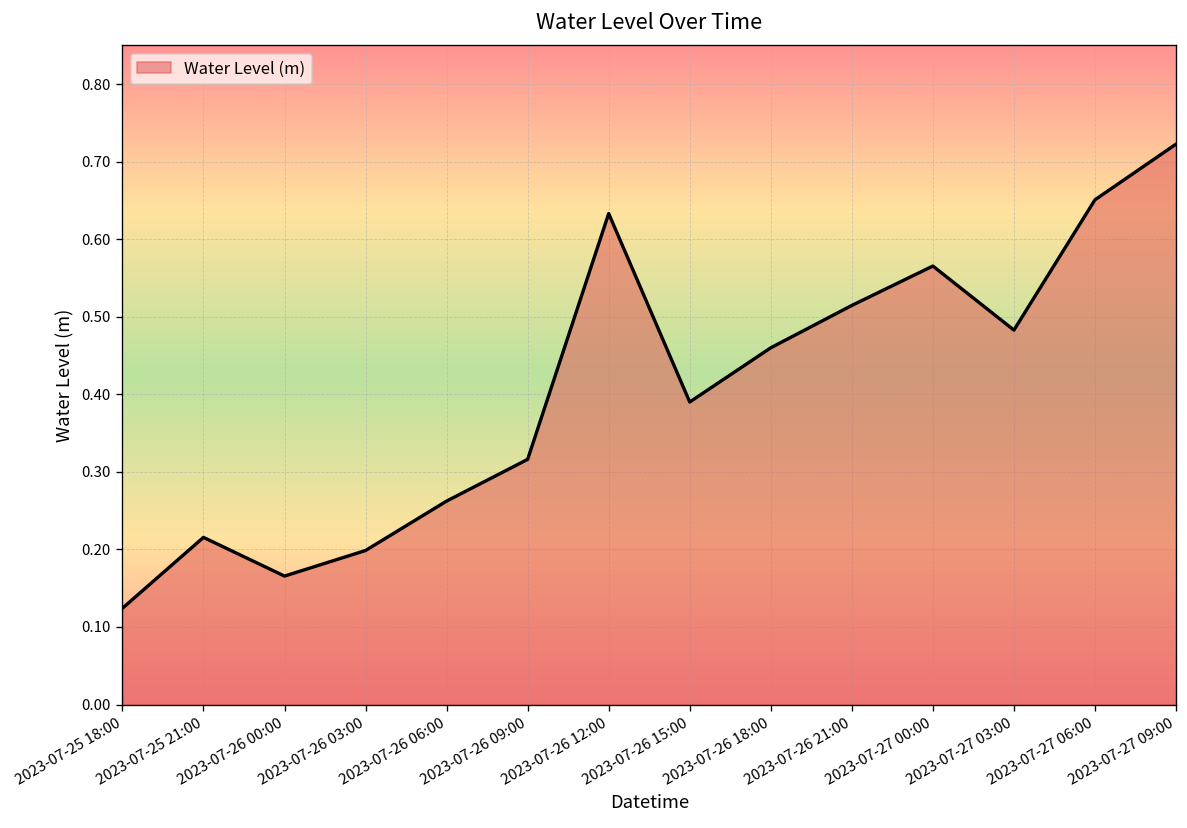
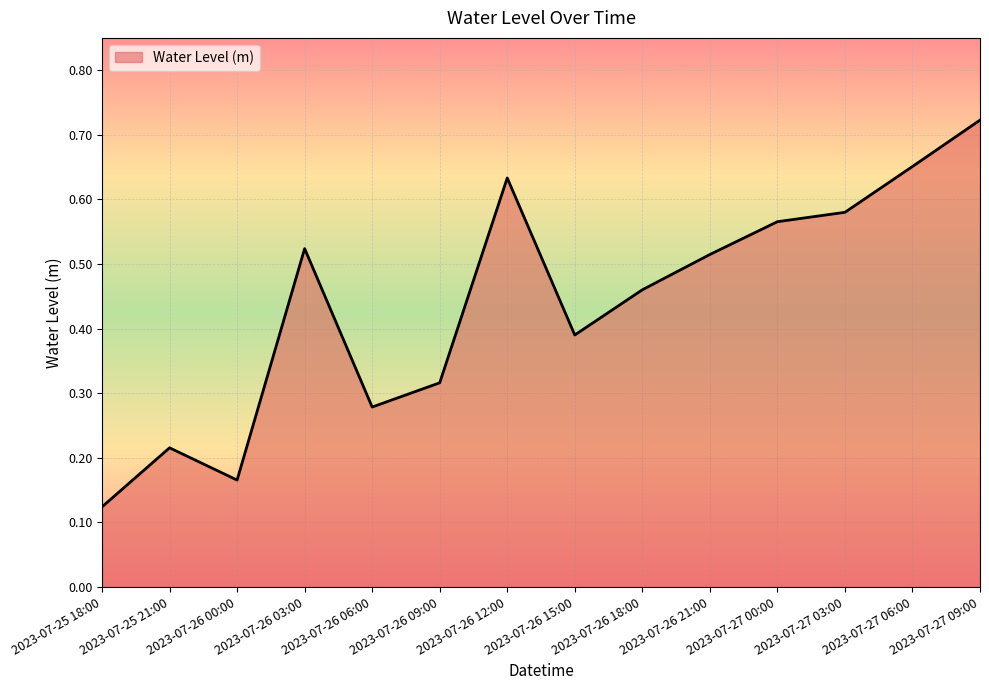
2023-07-26 03:00: 0.20 -> 0.52
2023-07-26 06:00: 0.26 -> 0.28
2023-07-27 03:00: 0.48 -> 0.58
